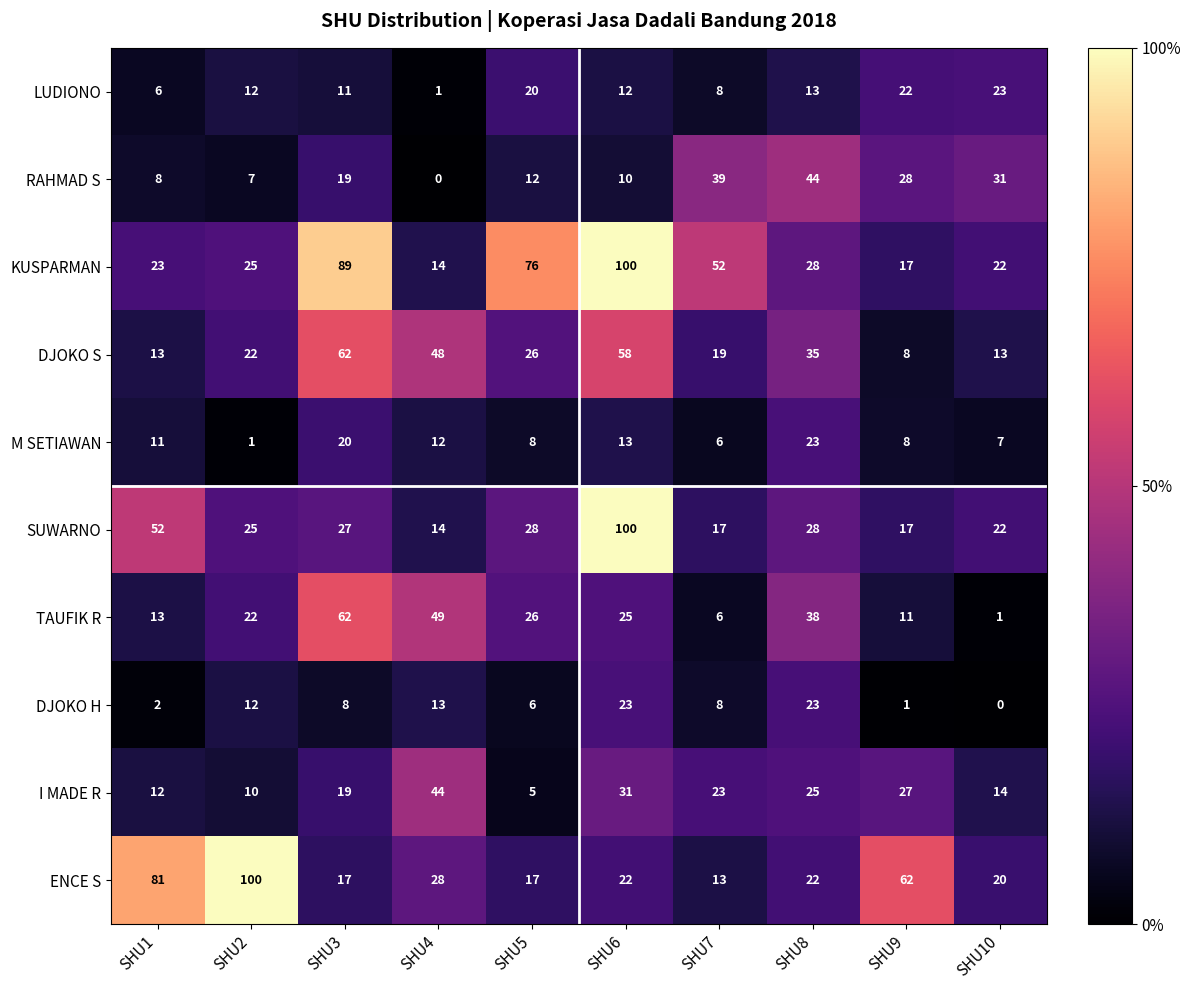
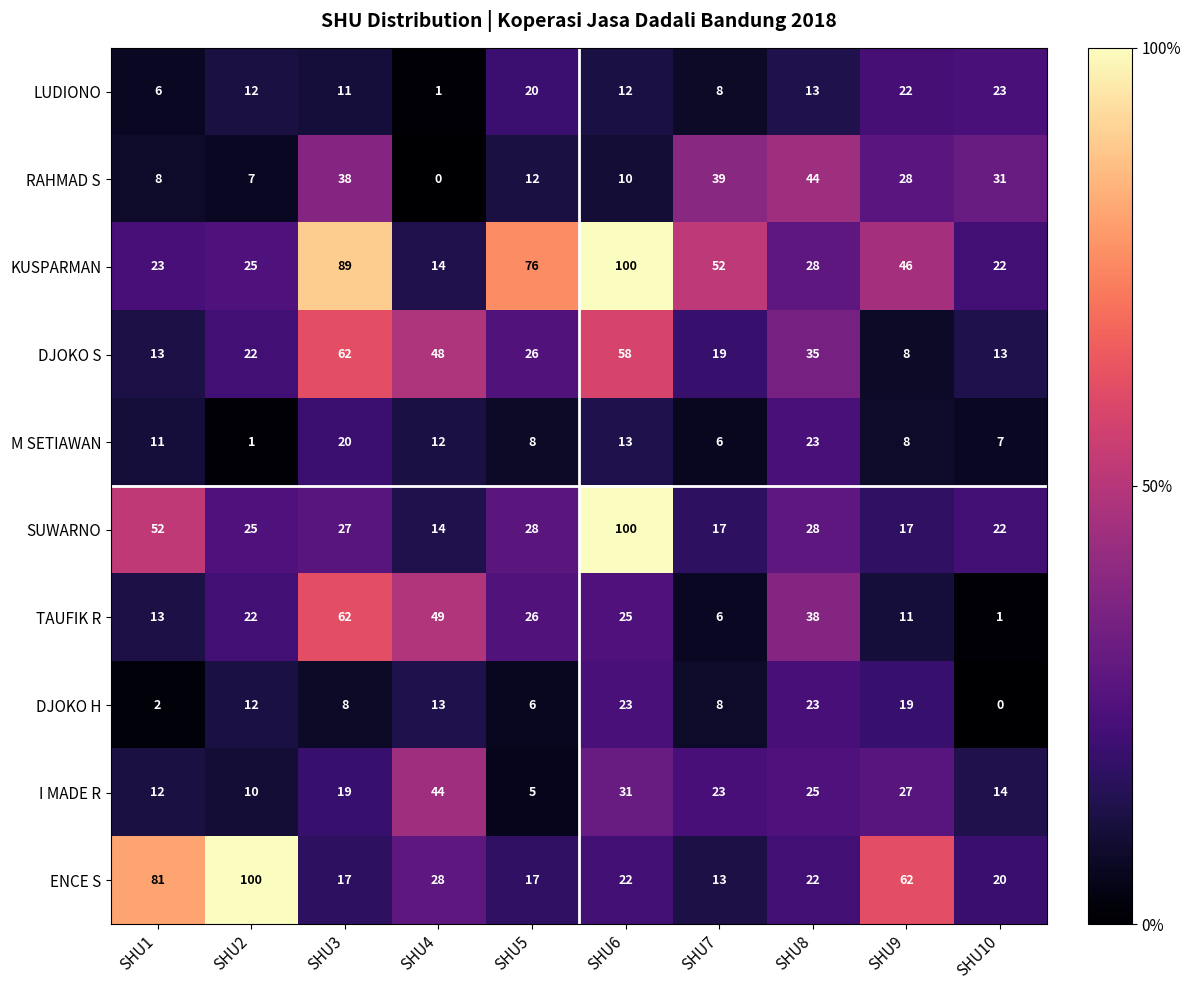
RAHMAD S, SHU3: 19 -> 38
KUSPARMAN, SHU9: 17 -> 46
DJOKO H, SHU9: 1 -> 19
